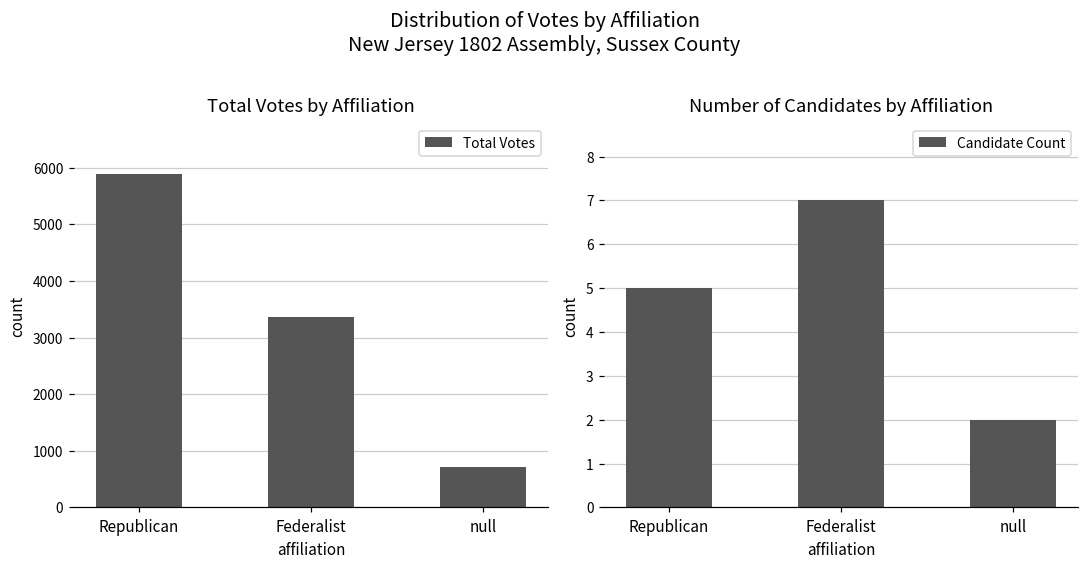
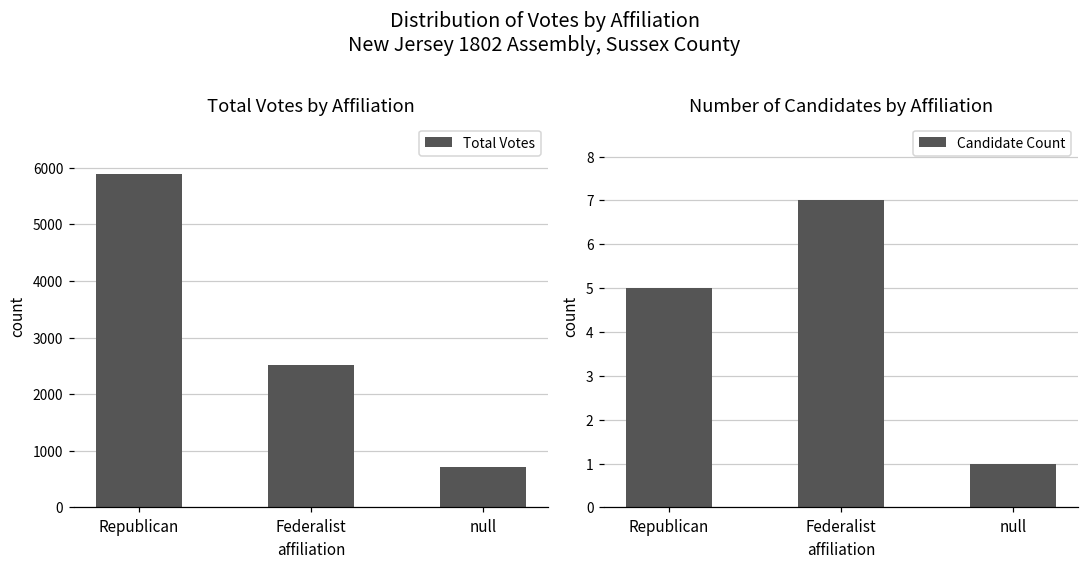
Total Votes by Affiliation, Federalist: 3400 -> 2500
Number of Candidates by Affiliation, null: 2 -> 1
